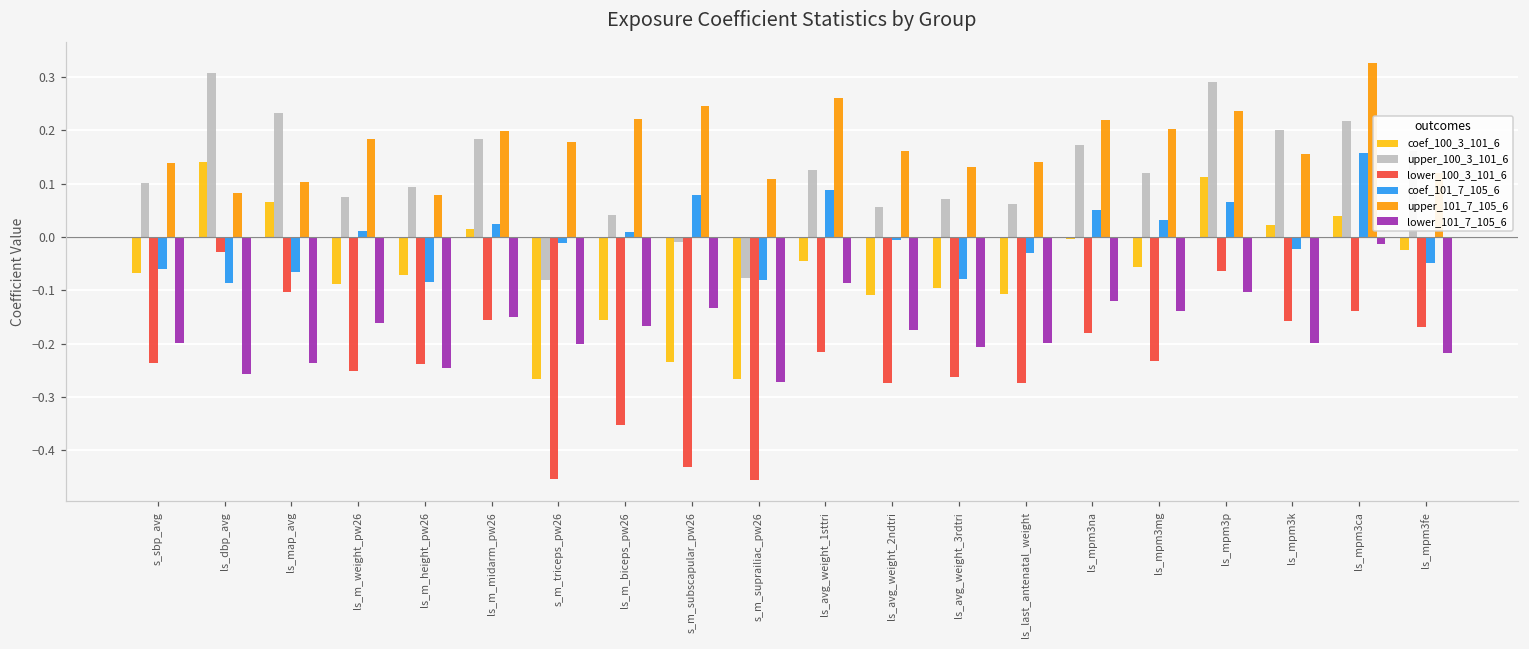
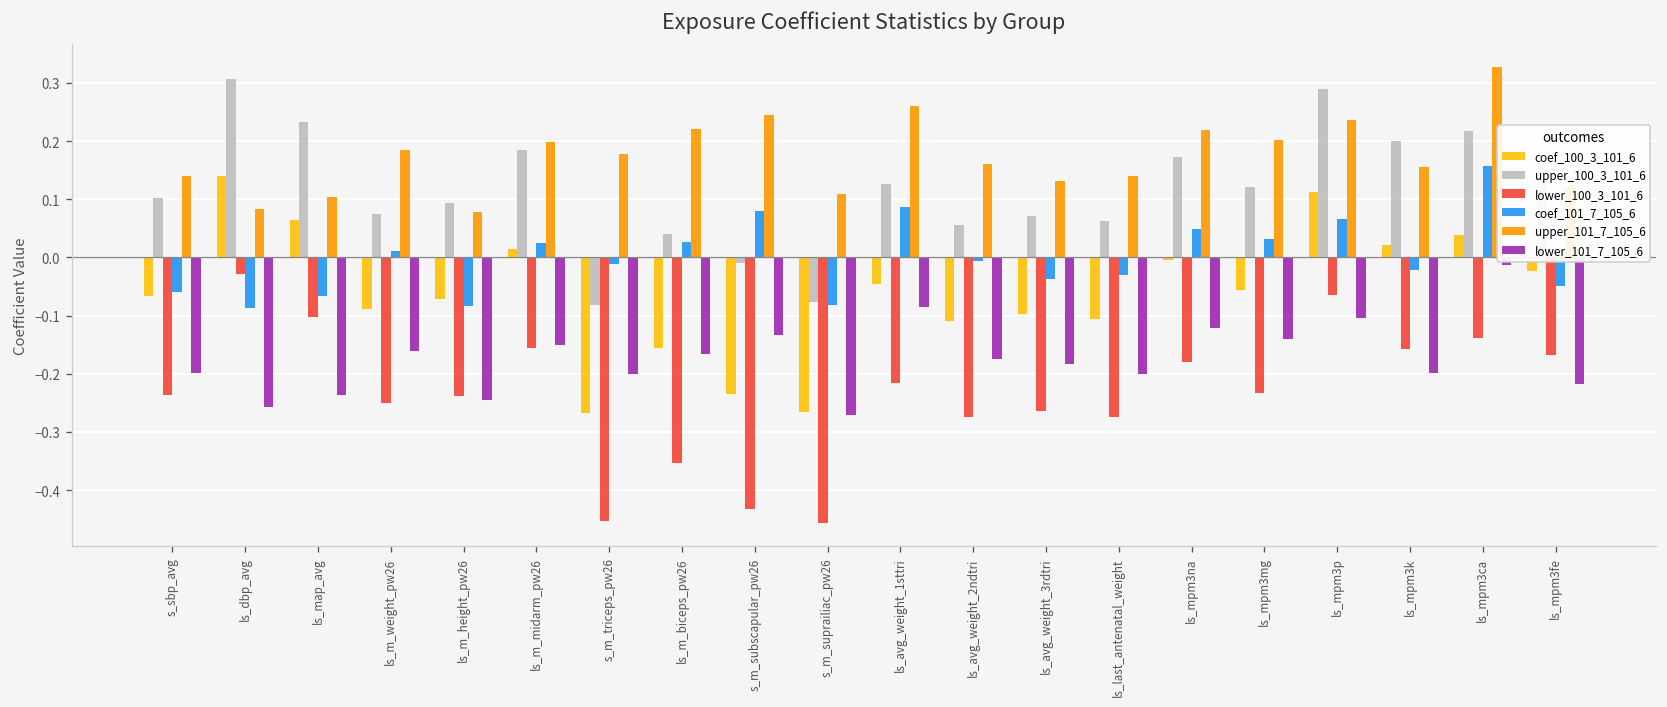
coef_101_7_105_6, ls_m_biceps_pw26: 0.01 -> 0.03
coef_101_7_105_6, ls_avg_weight_3rdtri: -0.08 -> -0.04
lower_101_7_105_6, ls_avg_weight_3rdtri: -0.21 -> -0.18
